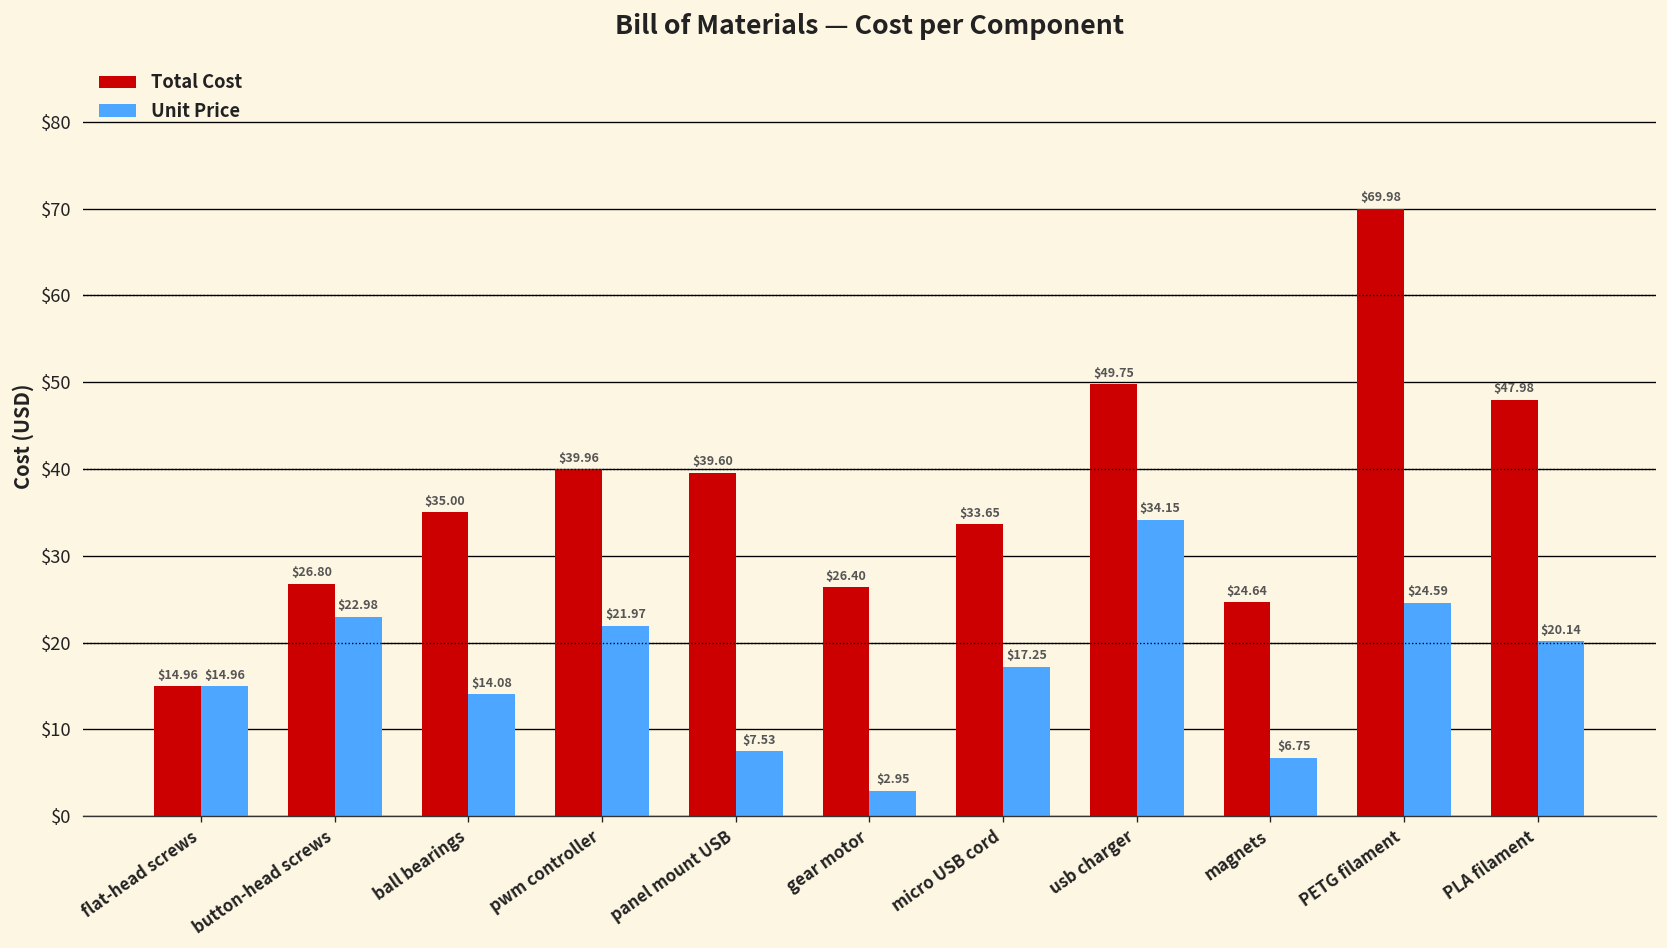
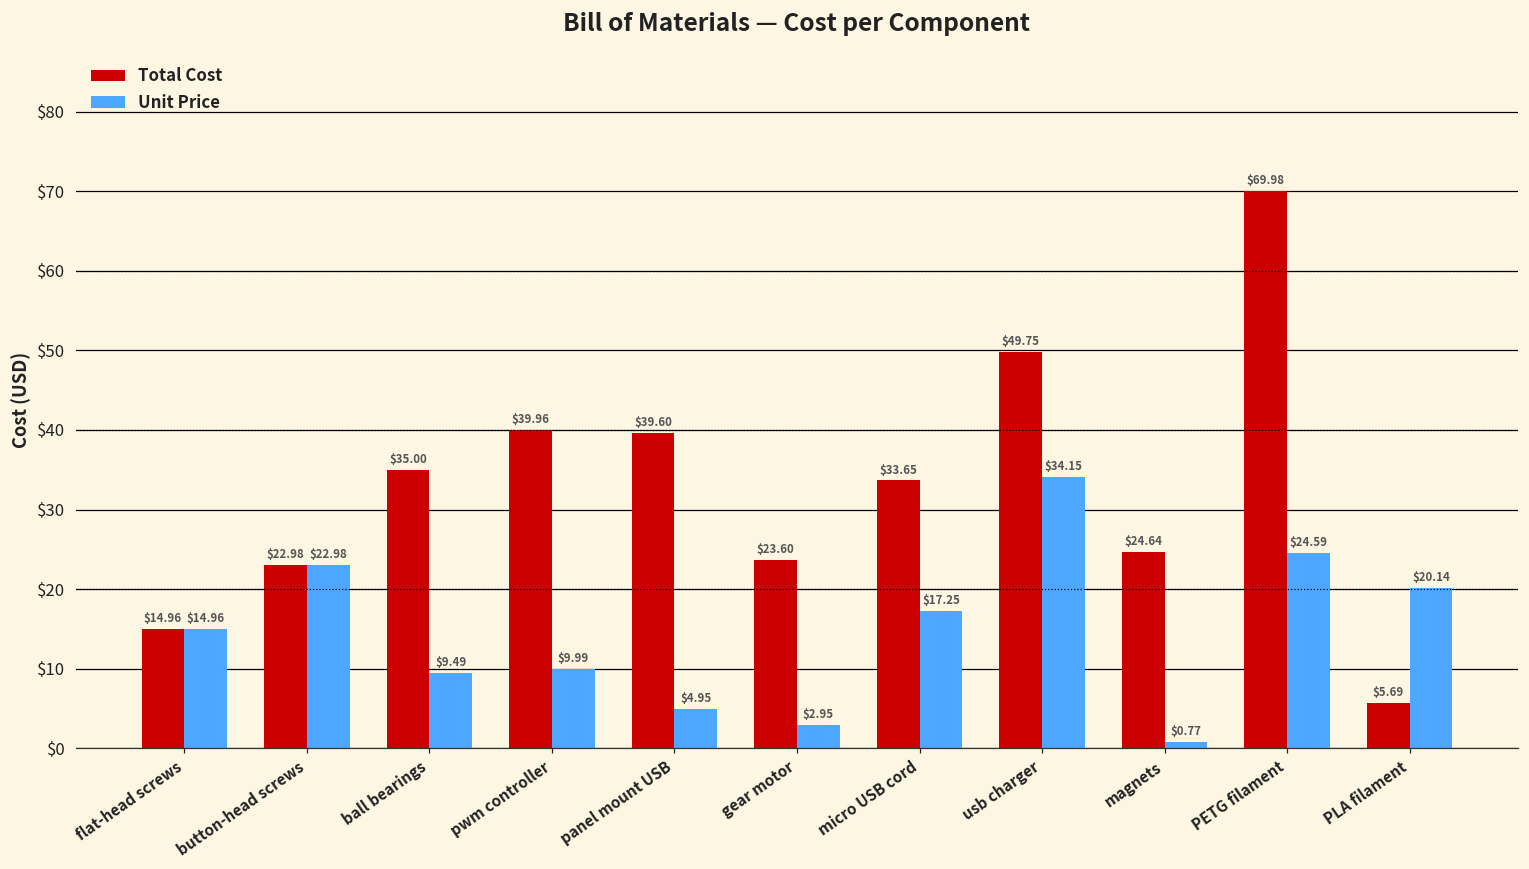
Total Cost, button-head screws: $26.80 -> $22.98
Unit Price, ball bearings: $14.08 -> $9.49
Unit Price, pwm controller: $21.97 -> $9.99
Unit Price, panel mount USB: $7.53 -> $4.95
Total Cost, gear motor: $26.40 -> $23.60
Unit Price, magnets: $6.75 -> $0.77
Total Cost, PLA filament: $47.98 -> $5.69
